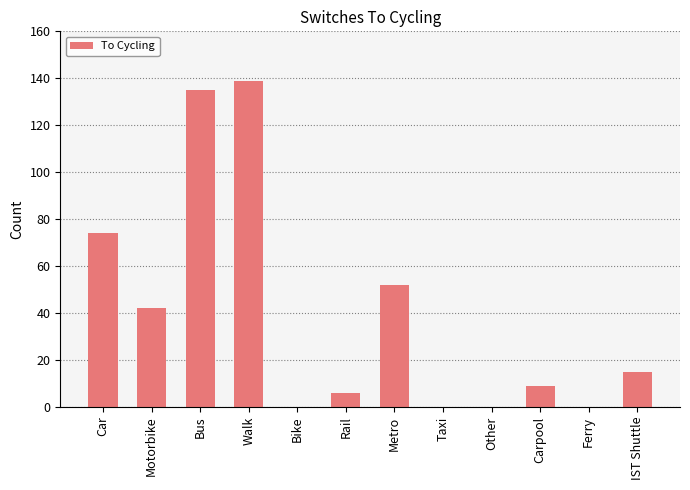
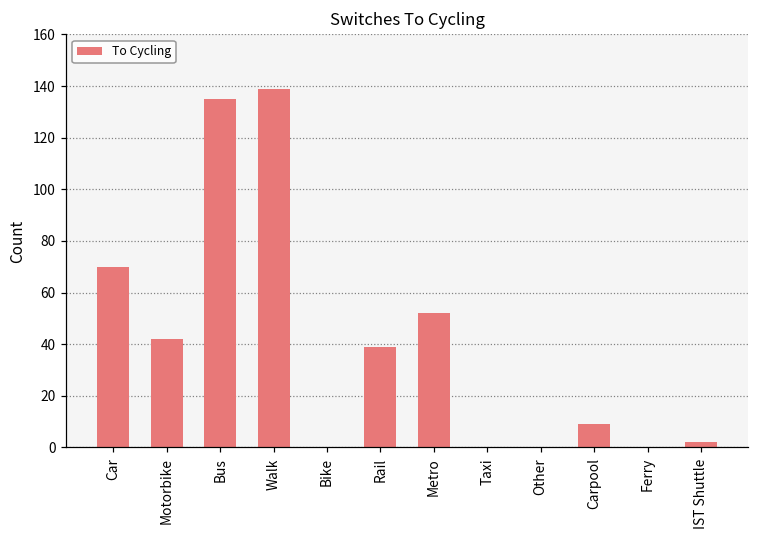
Car: 74 -> 70
Rail: 6 -> 39
IST Shuttle: 15 -> 2
